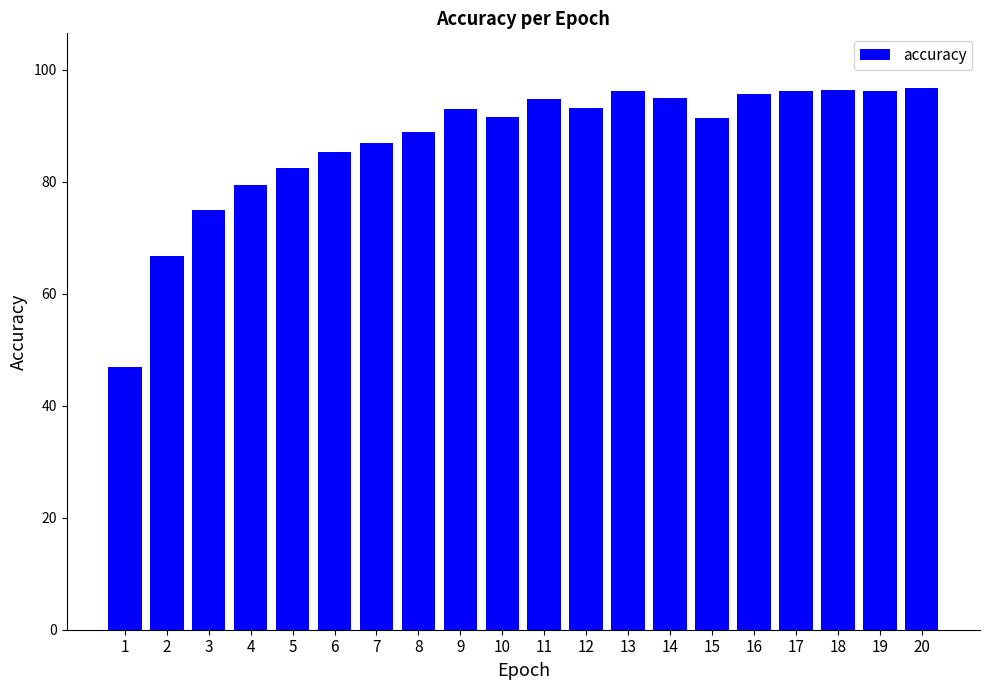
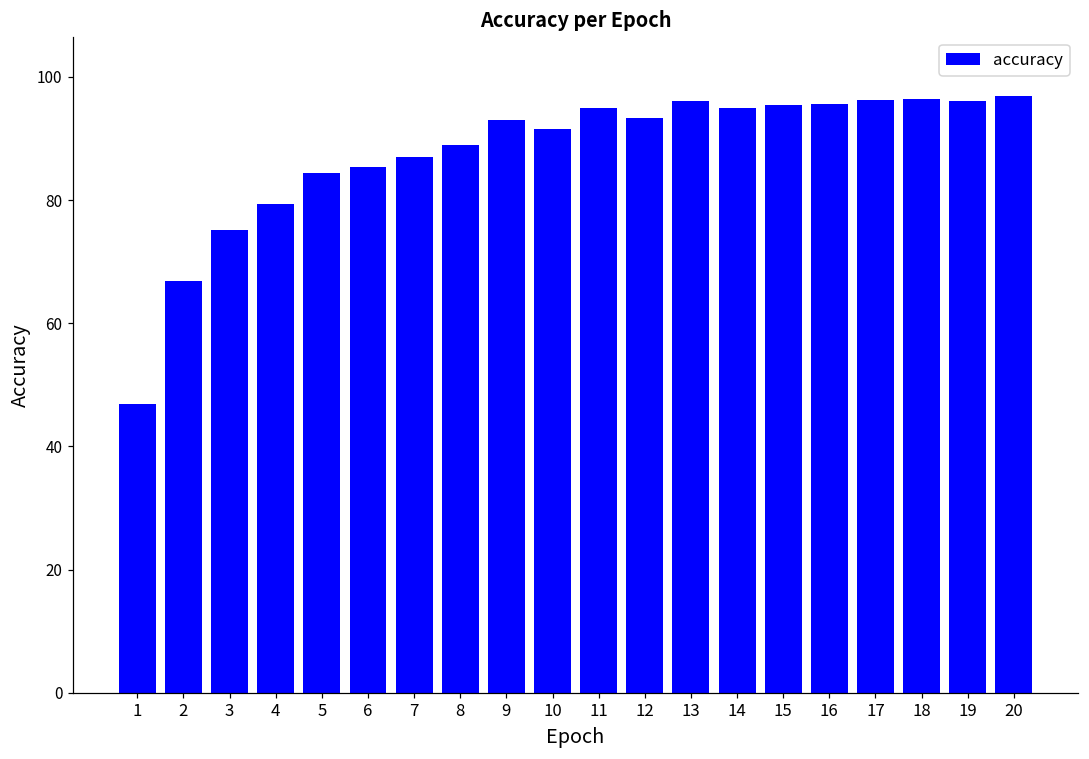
5: 83 -> 84
15: 91 -> 96
